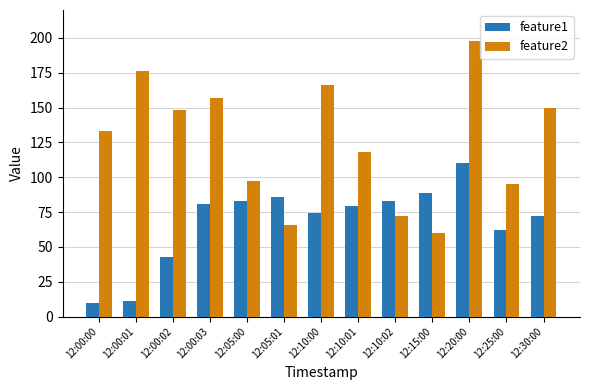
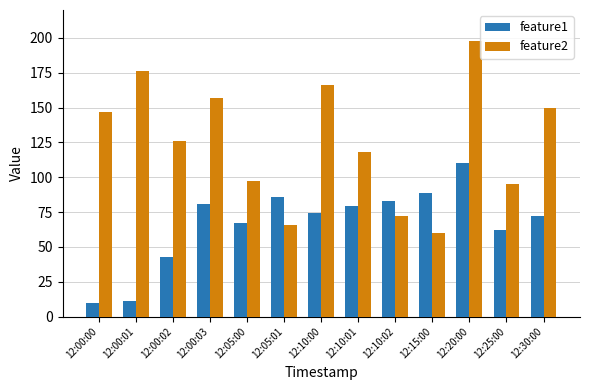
feature2, 12:00:00: 133 -> 147
feature2, 12:00:02: 148 -> 126
feature1, 12:05:00: 83 -> 67
